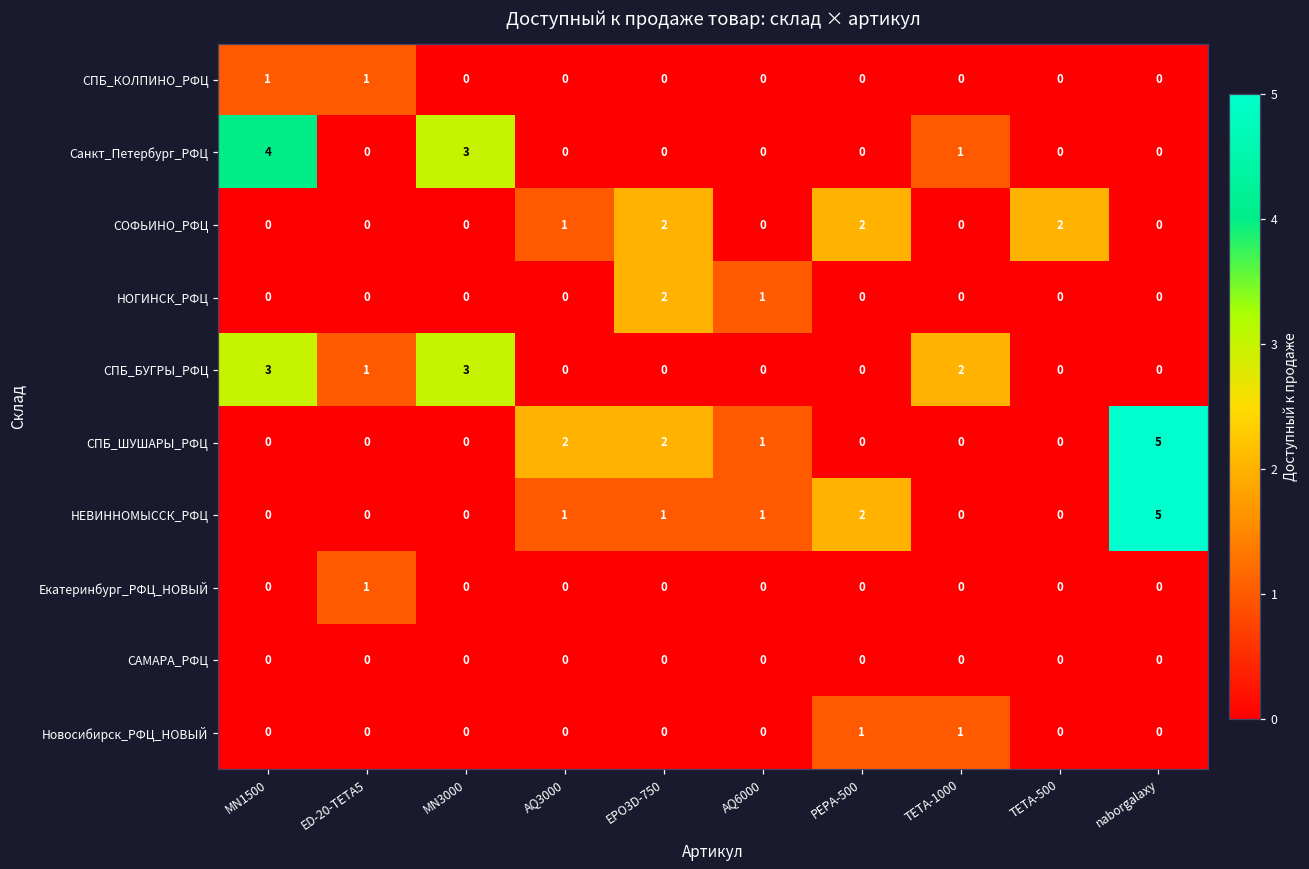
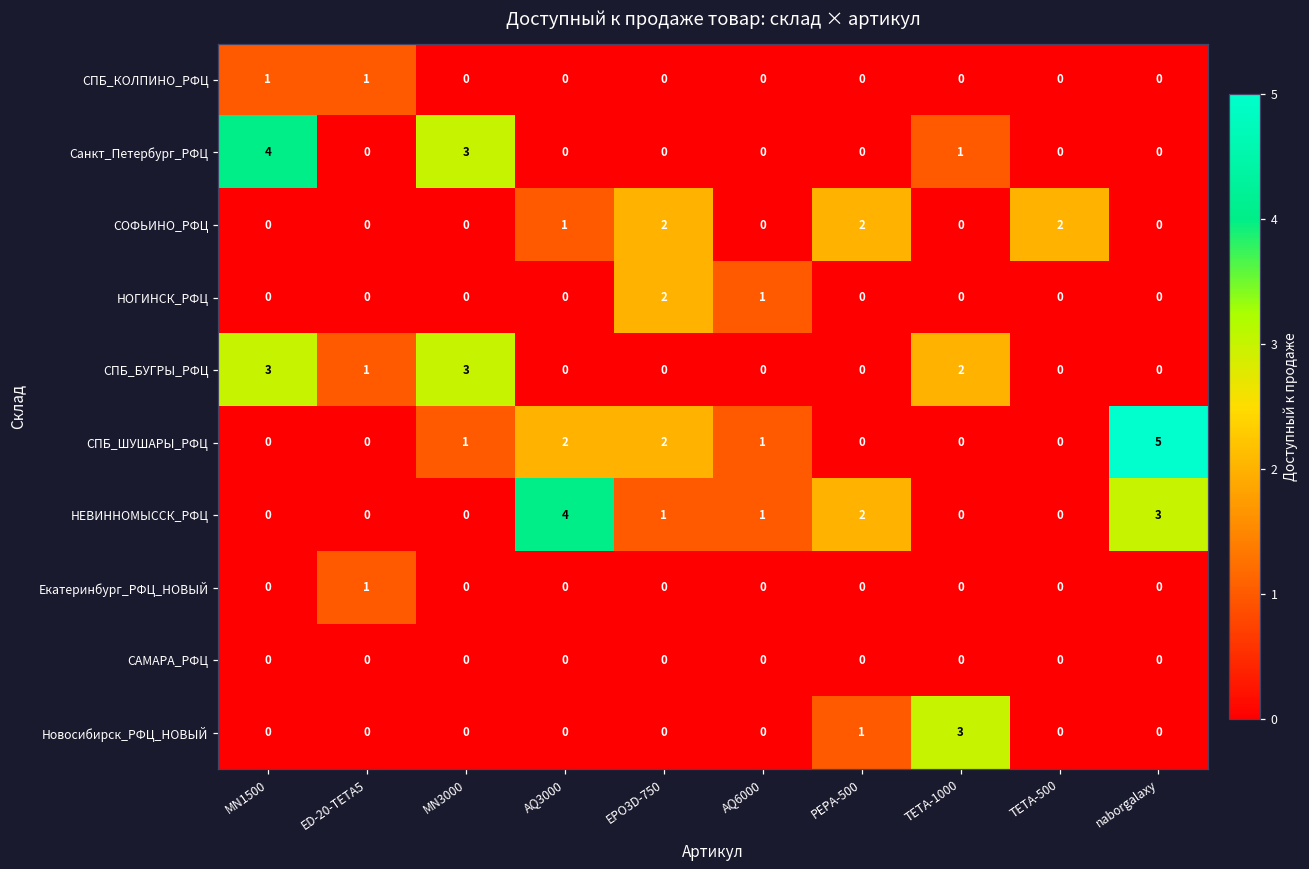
СПБ_ШУШАРЫ_РФЦ, MN3000: 0 -> 1
НЕВИННОМЫССК_РФЦ, AQ3000: 1 -> 4
НЕВИННОМЫССК_РФЦ, naborgalaxy: 5 -> 3
Новосибирск_РФЦ_НОВЫЙ, TETA-1000: 1 -> 3
